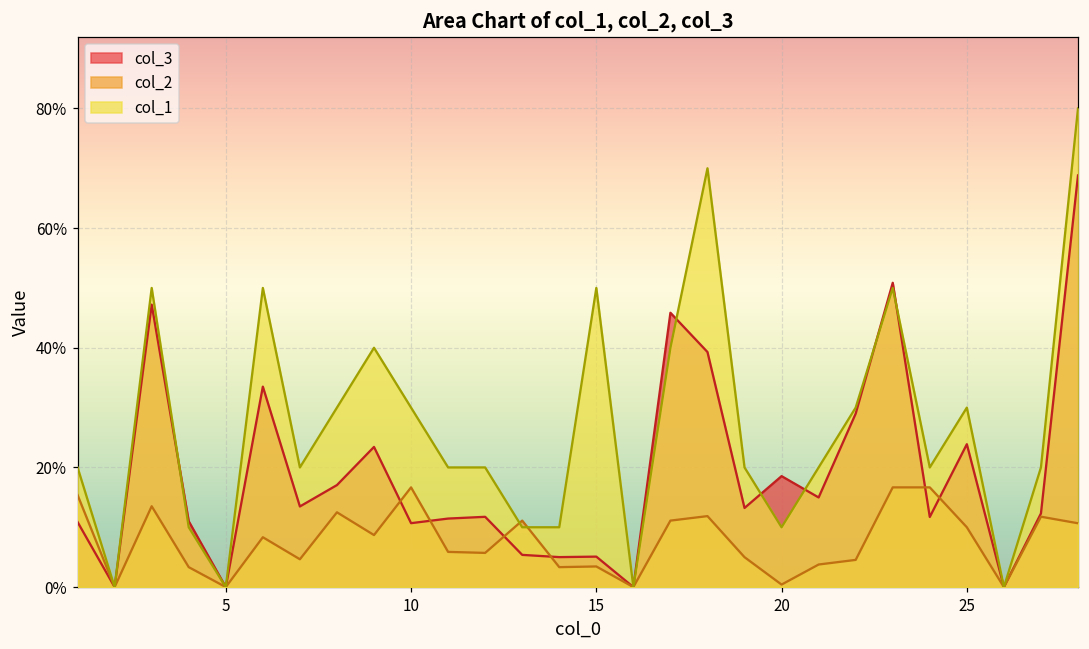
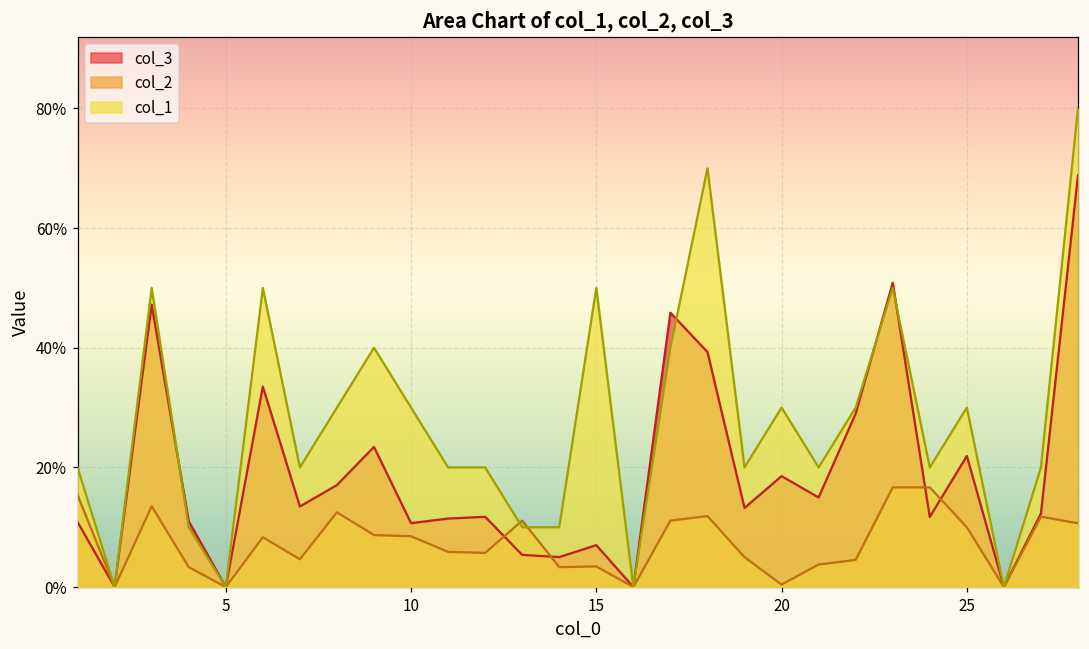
col_2, 10: 17% -> 8%
col_3, 15: 5% -> 7%
col_1, 20: 10% -> 30%
col_3, 25: 24% -> 22%
